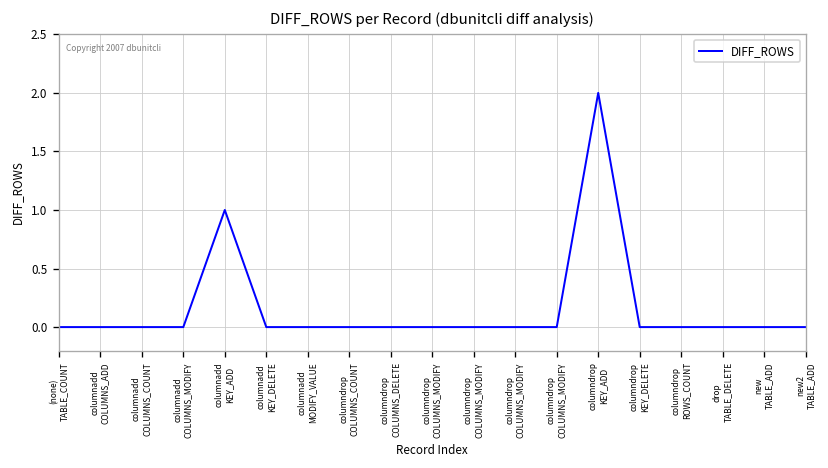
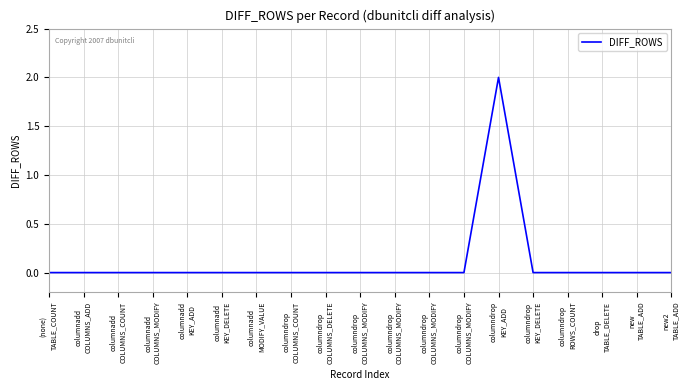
columnadd KEY_ADD: 1 -> 0
